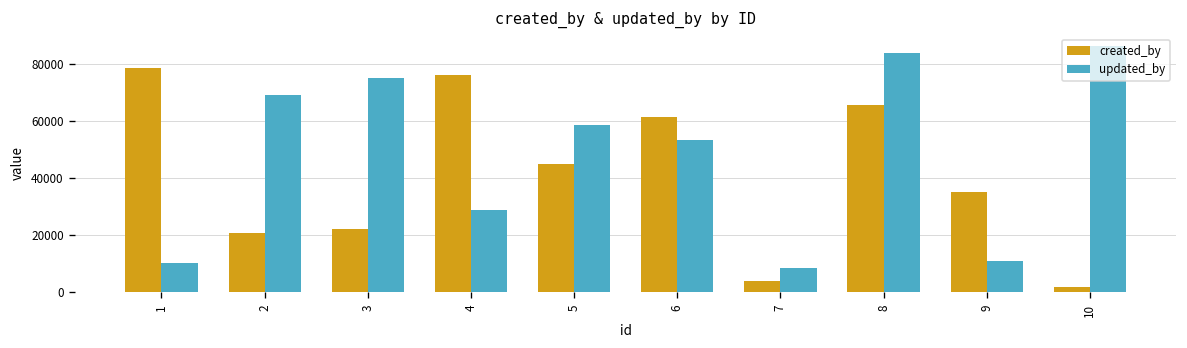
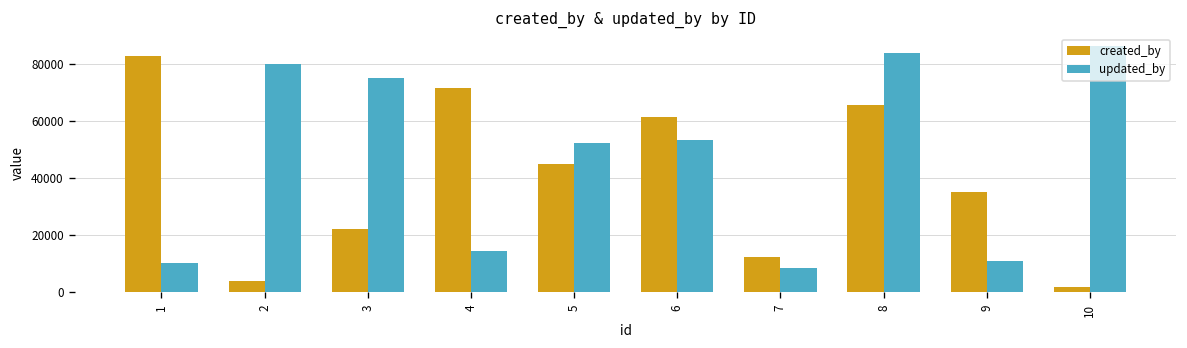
created_by, 1: 78000 -> 83000
created_by, 2: 21000 -> 4000
updated_by, 2: 69000 -> 80000
created_by, 4: 76000 -> 72000
updated_by, 4: 29000 -> 14000
updated_by, 5: 59000 -> 52000
created_by, 7: 4000 -> 12000
